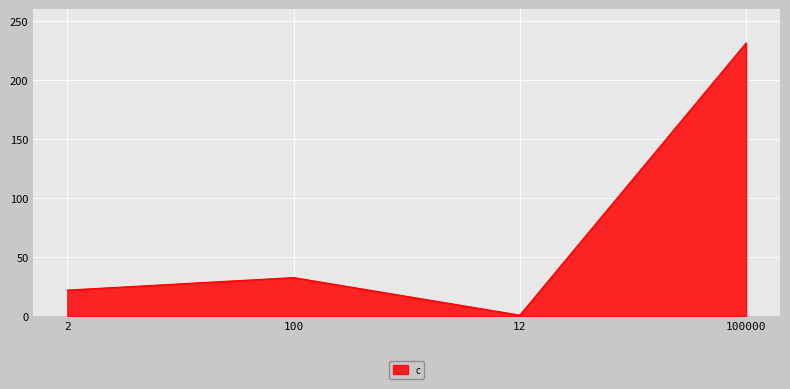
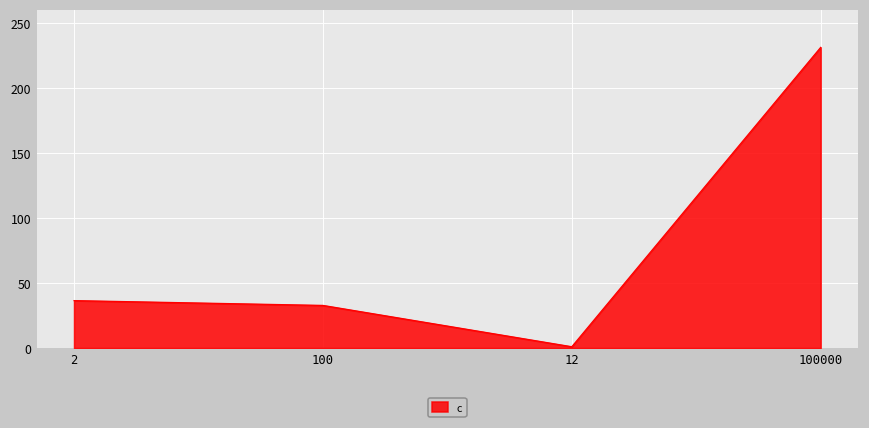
2: 22 -> 37
